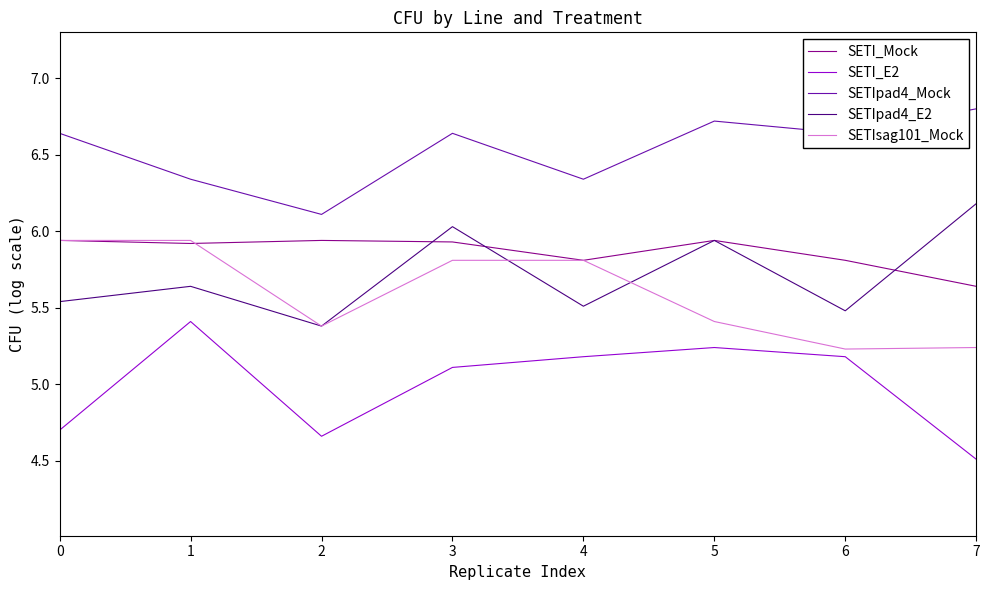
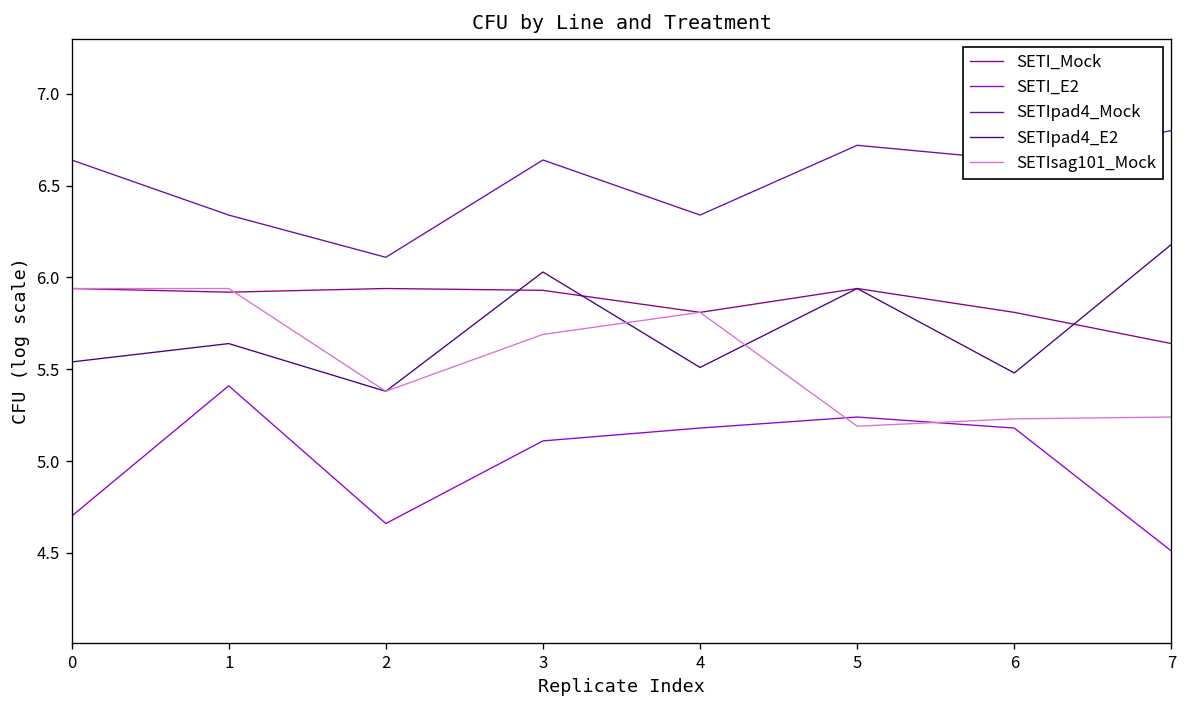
SETIsag101_Mock, 3: 5.81 -> 5.69
SETIsag101_Mock, 5: 5.41 -> 5.19
